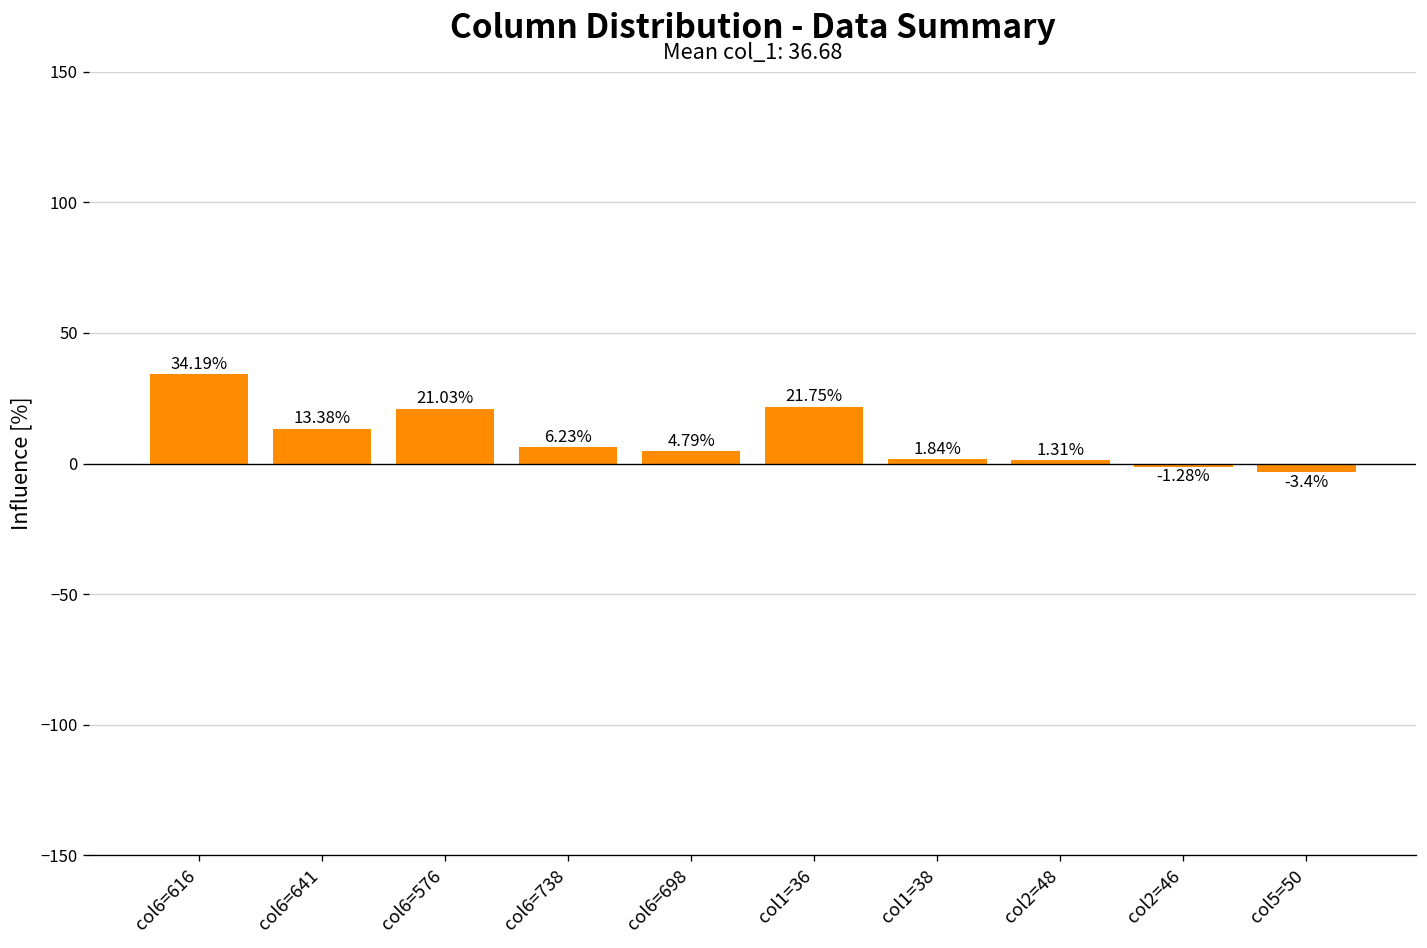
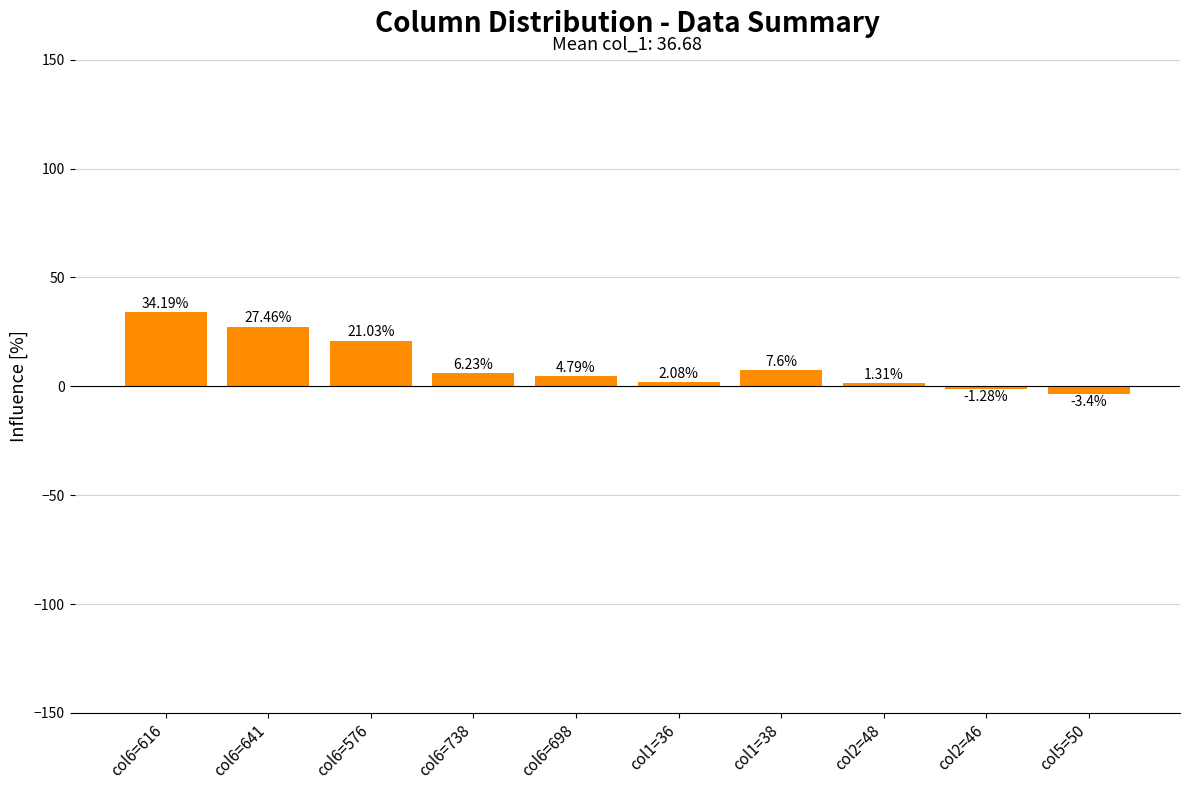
col6=641: 13.38% -> 27.46%
col1=36: 21.75% -> 2.08%
col1=38: 1.84% -> 7.6%
